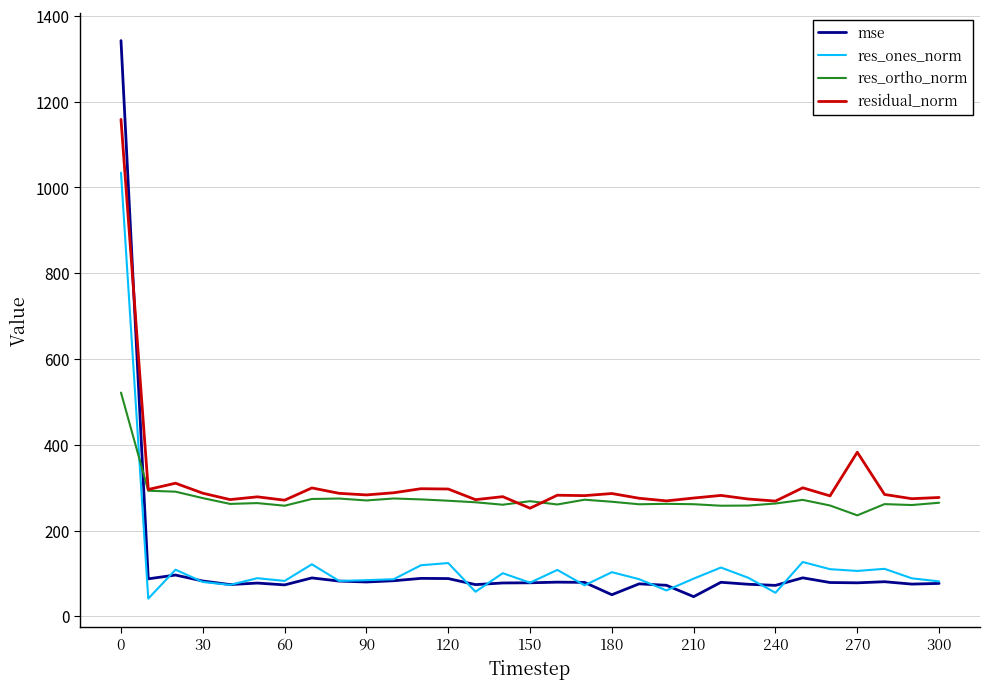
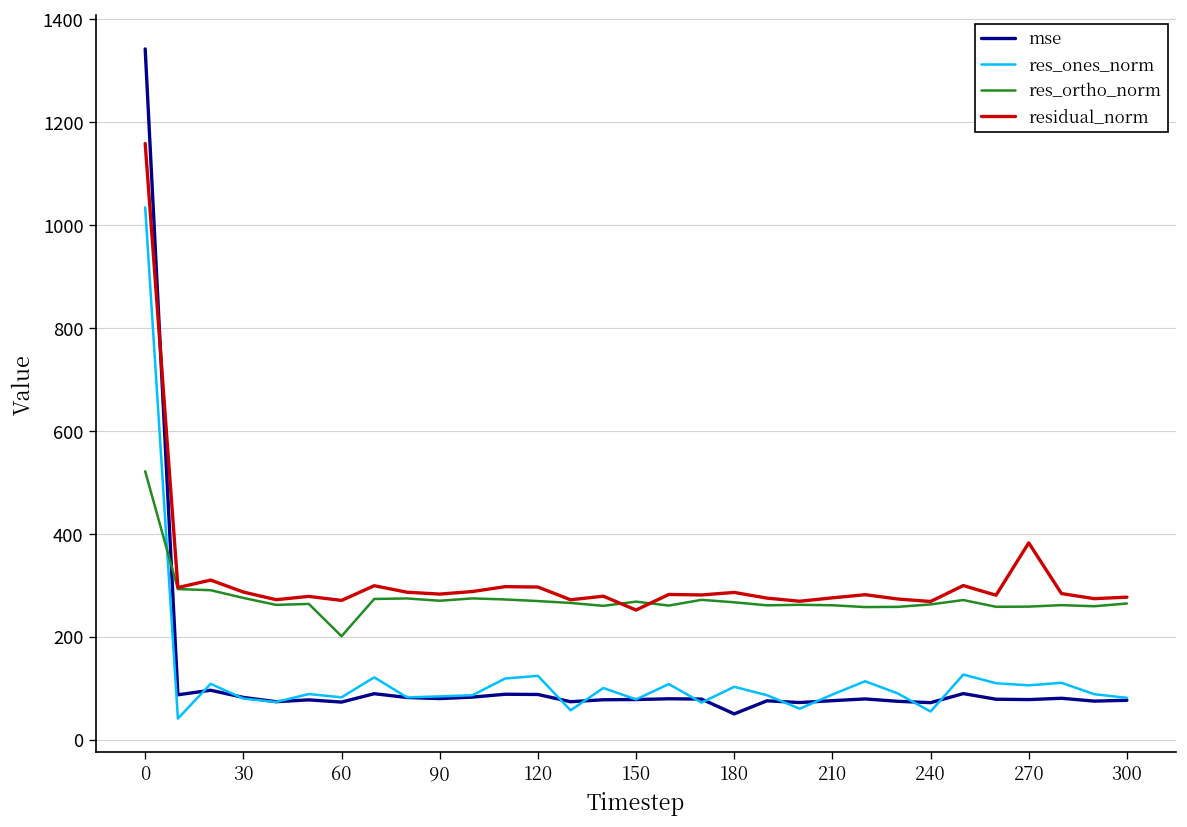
res_ortho_norm, 60: 260 -> 200
mse, 210: 50 -> 80
res_ortho_norm, 270: 240 -> 260
